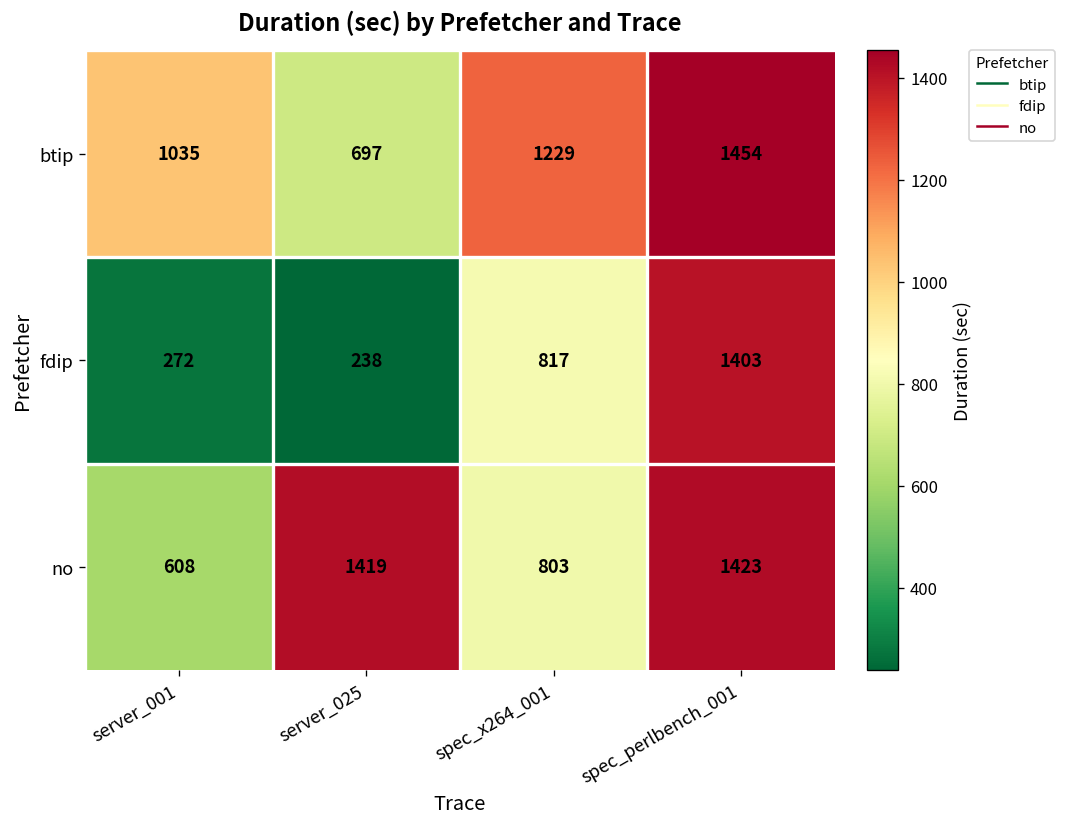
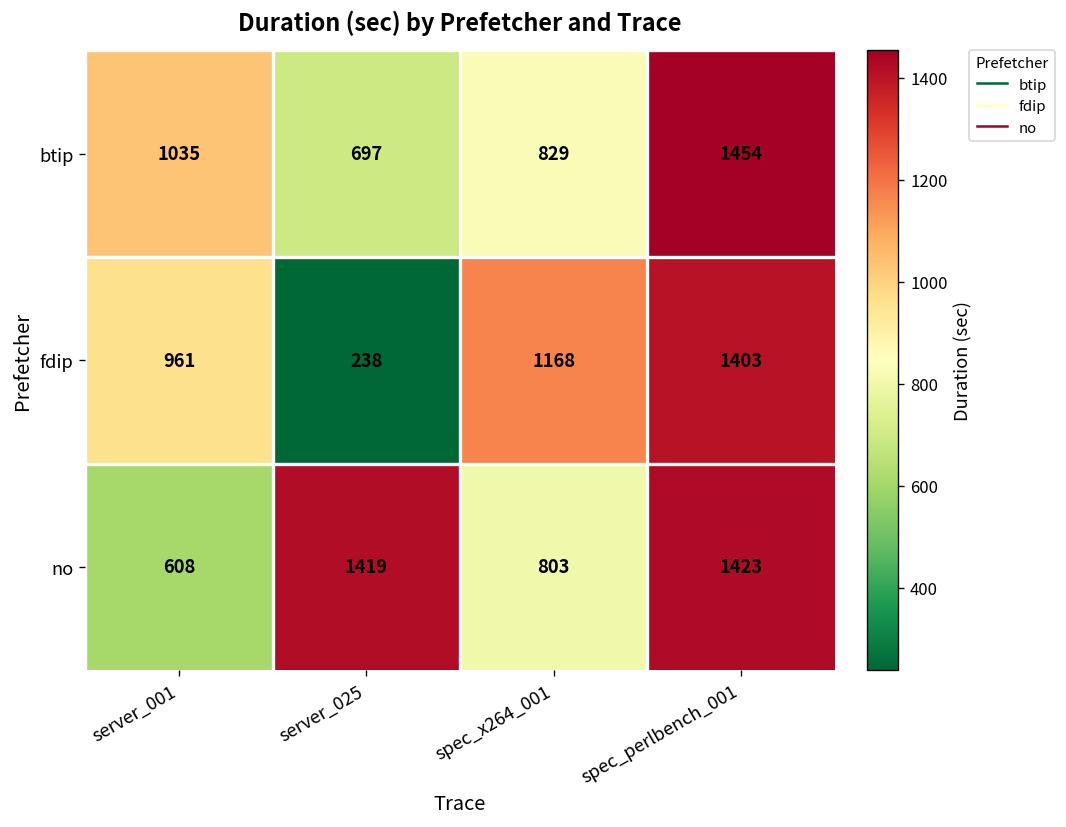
btip, spec_x264_001: 1229 -> 829
fdip, server_001: 272 -> 961
fdip, spec_x264_001: 817 -> 1168
